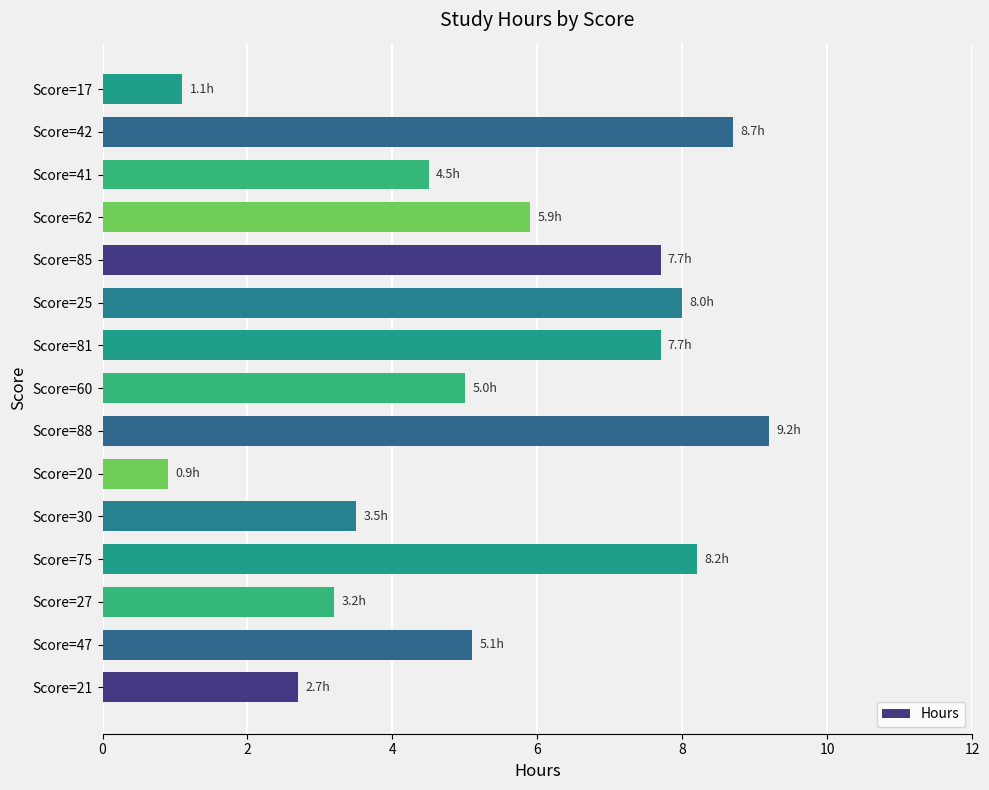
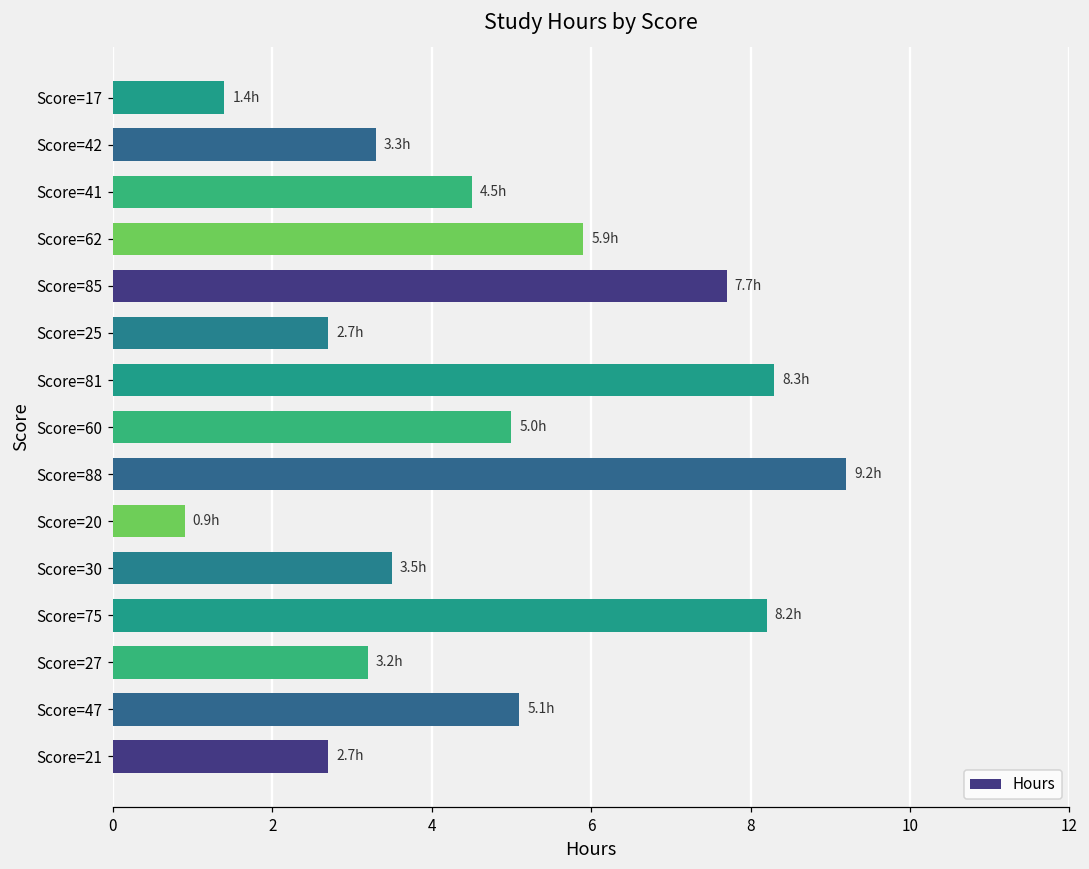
Score=17: 1.1h -> 1.4h
Score=42: 8.7h -> 3.3h
Score=25: 8.0h -> 2.7h
Score=81: 7.7h -> 8.3h
